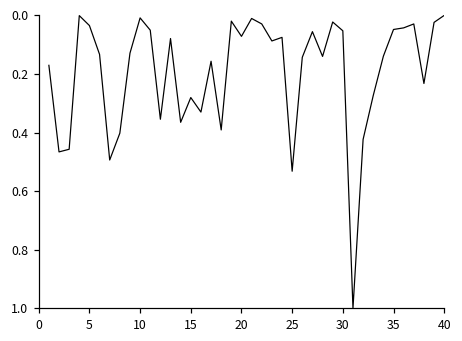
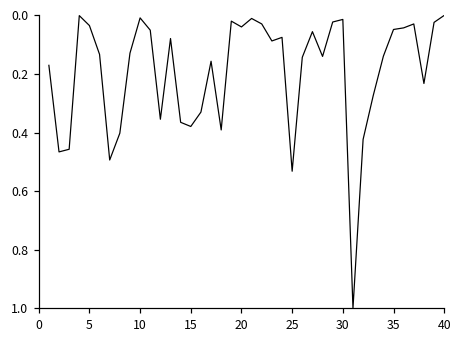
15: 0.28 -> 0.38
20: 0.07 -> 0.04
30: 0.05 -> 0.01
